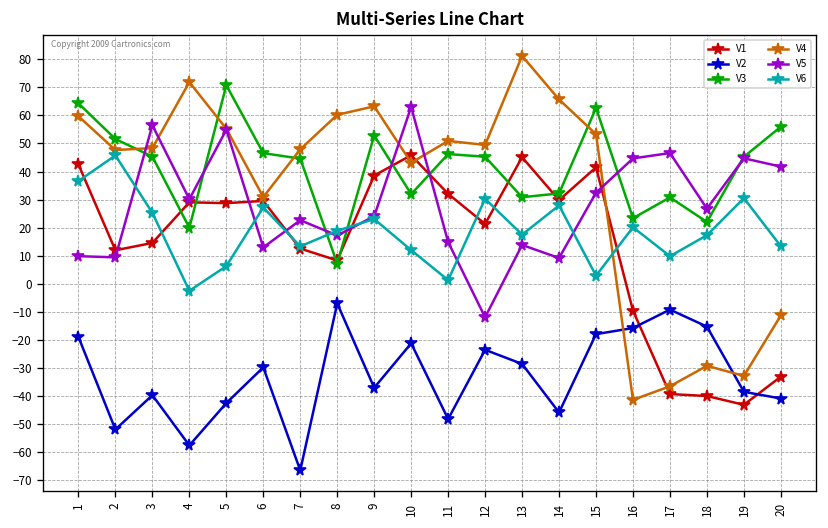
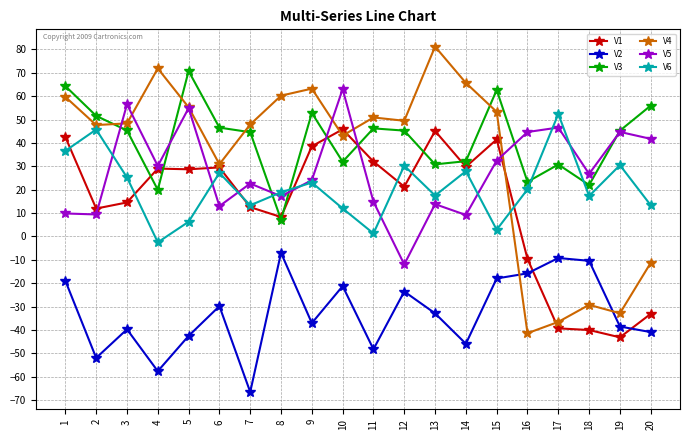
V2, 13: -29 -> -33
V6, 17: 10 -> 52
V2, 18: -15 -> -10
